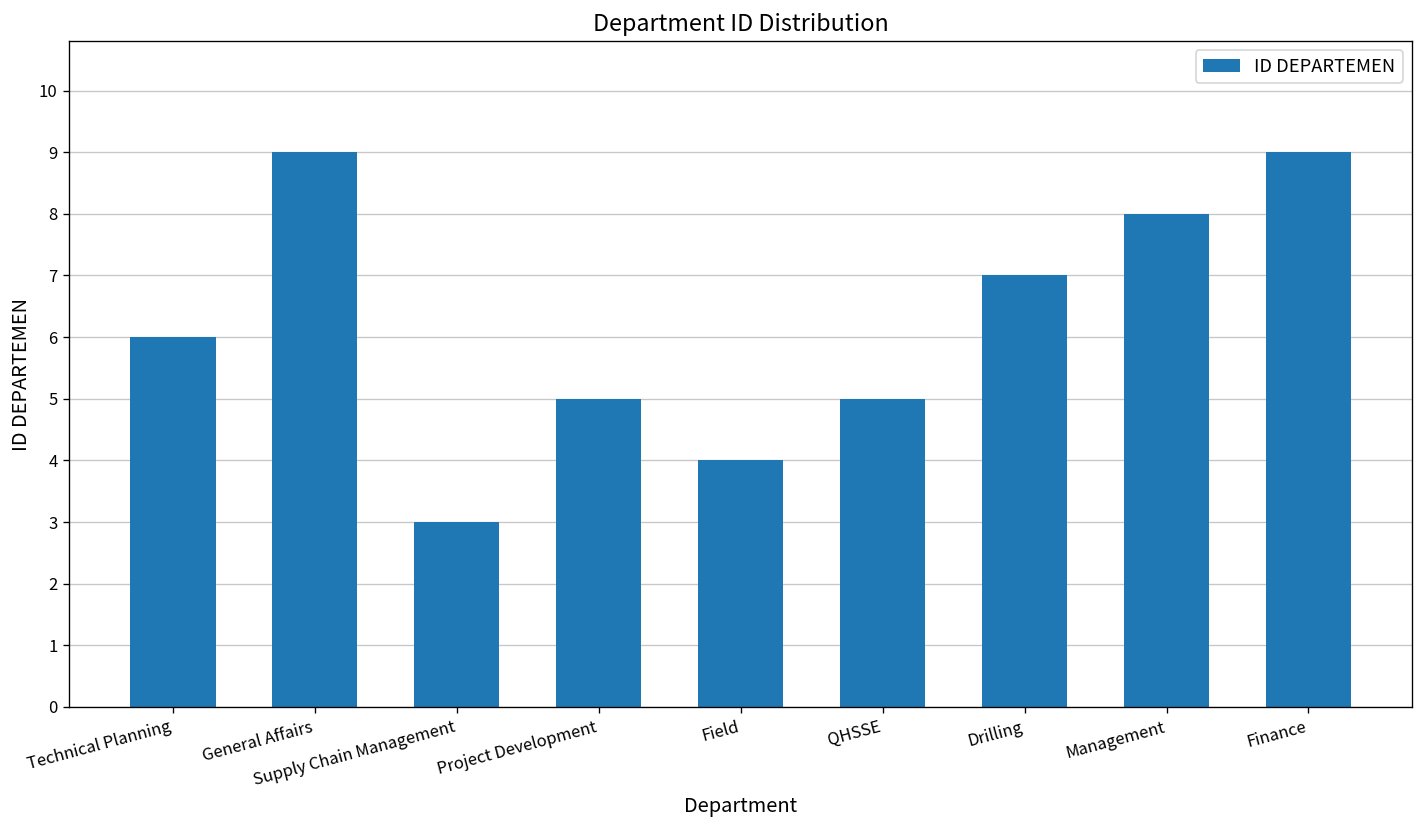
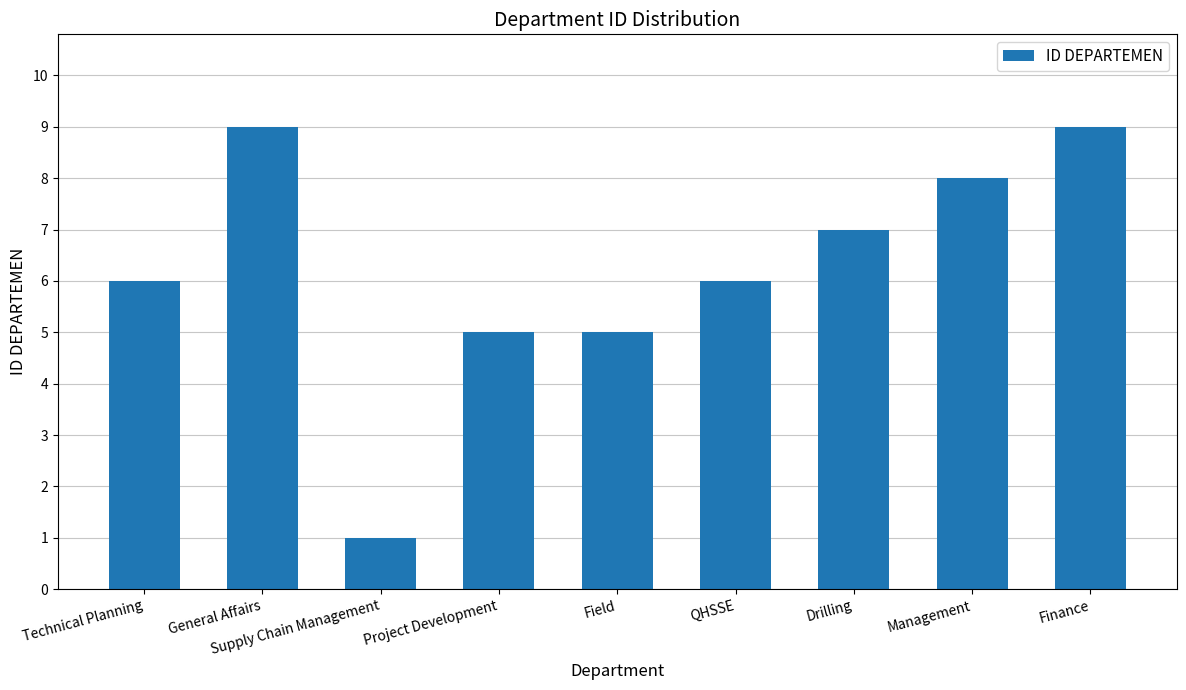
Supply Chain Management: 3 -> 1
Field: 4 -> 5
QHSSE: 5 -> 6
